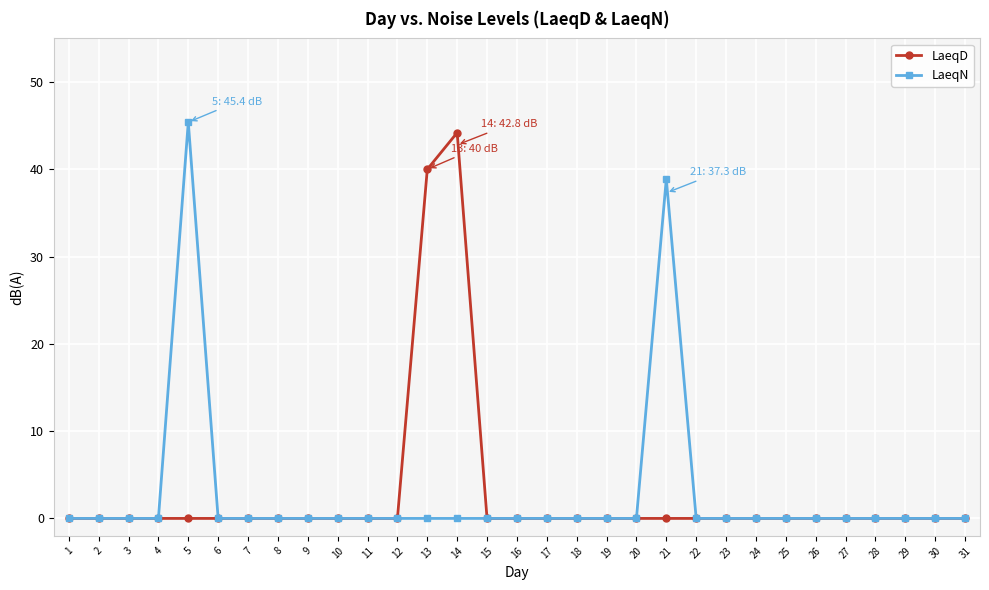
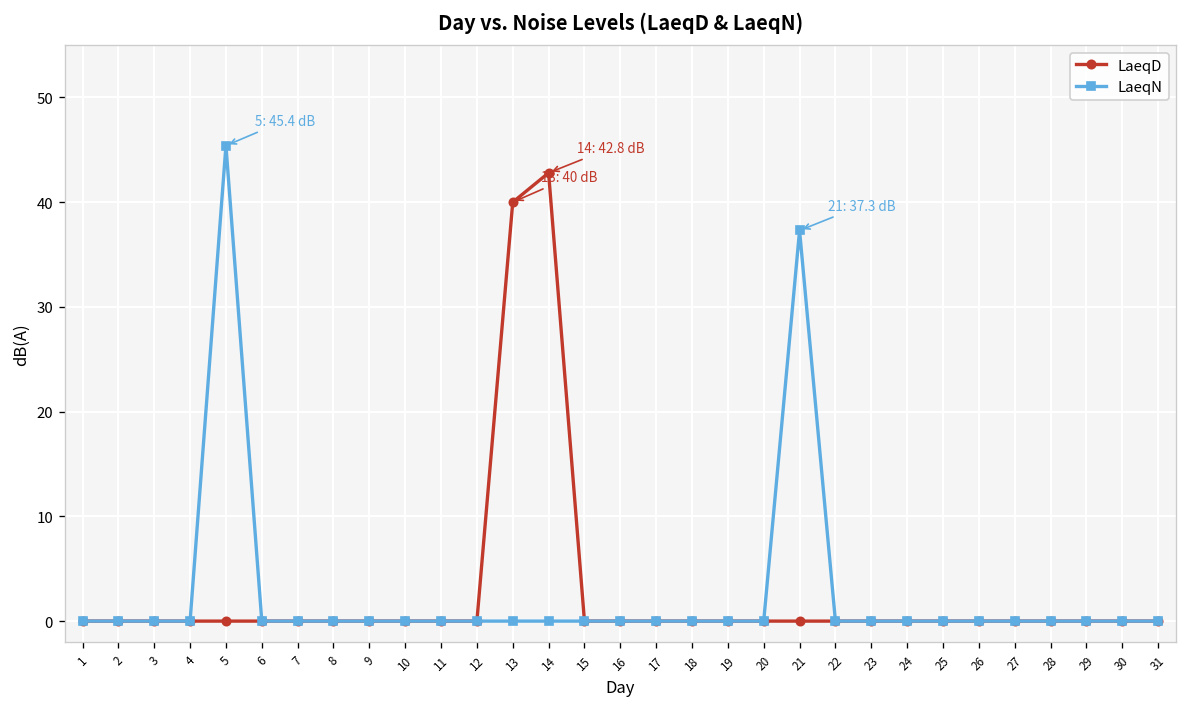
LaeqD, 14: 44 -> 43
LaeqN, 21: 39 -> 37
